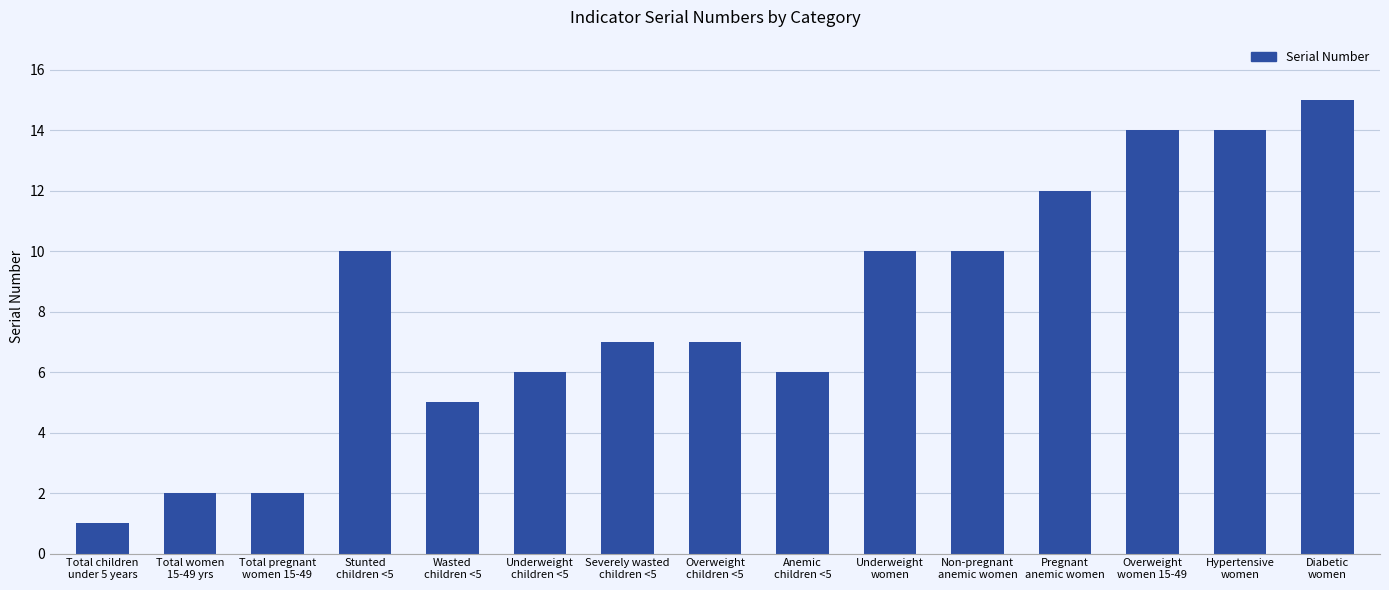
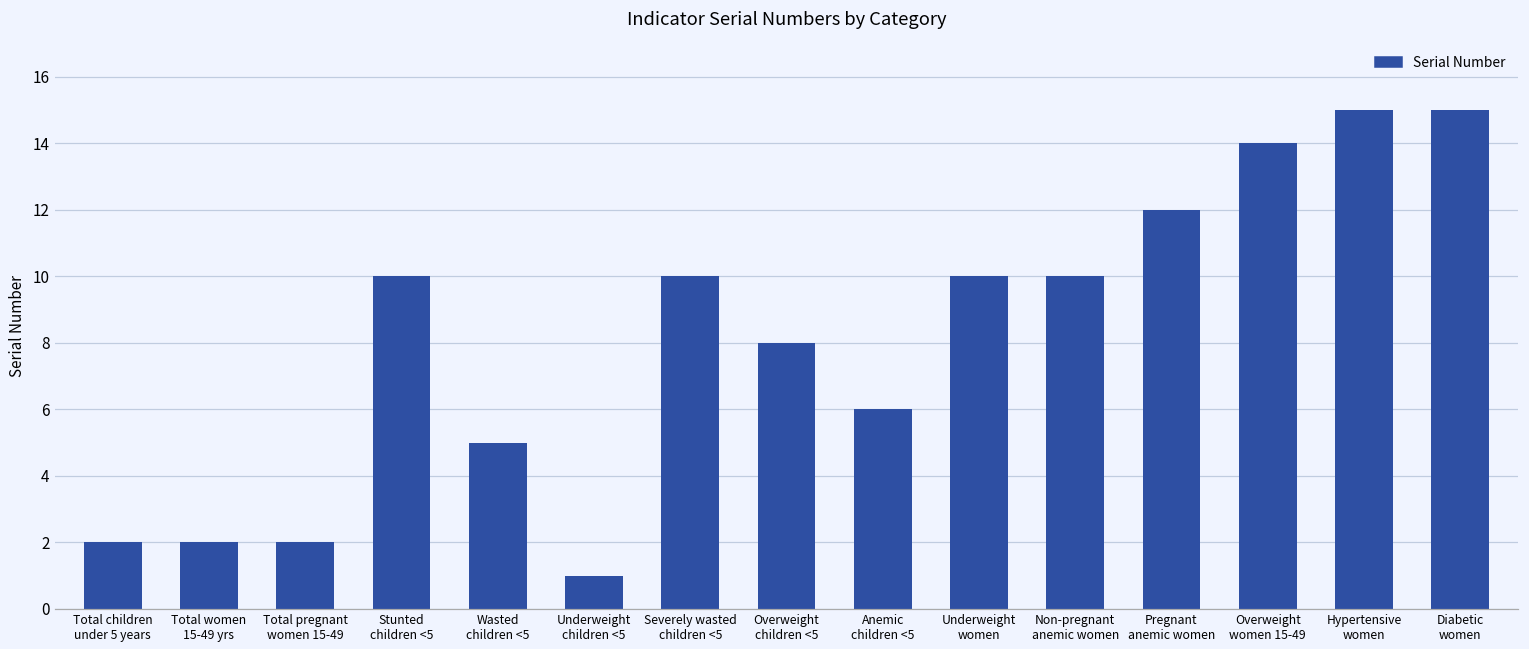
Total children under 5 years: 1 -> 2
Underweight children <5: 6 -> 1
Severely wasted children <5: 7 -> 10
Overweight children <5: 7 -> 8
Hypertensive women: 14 -> 15
